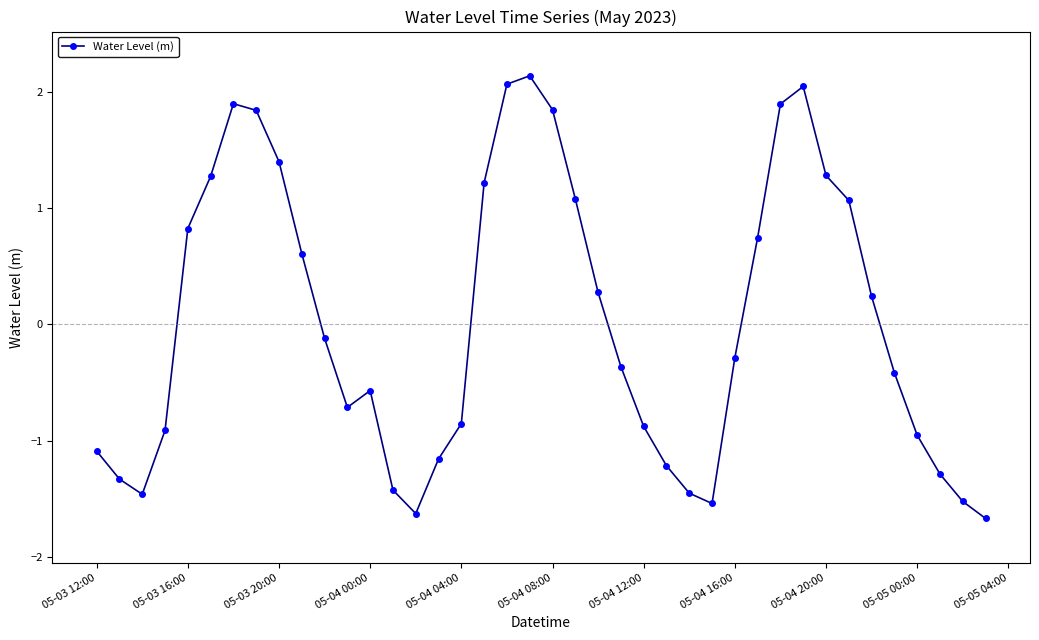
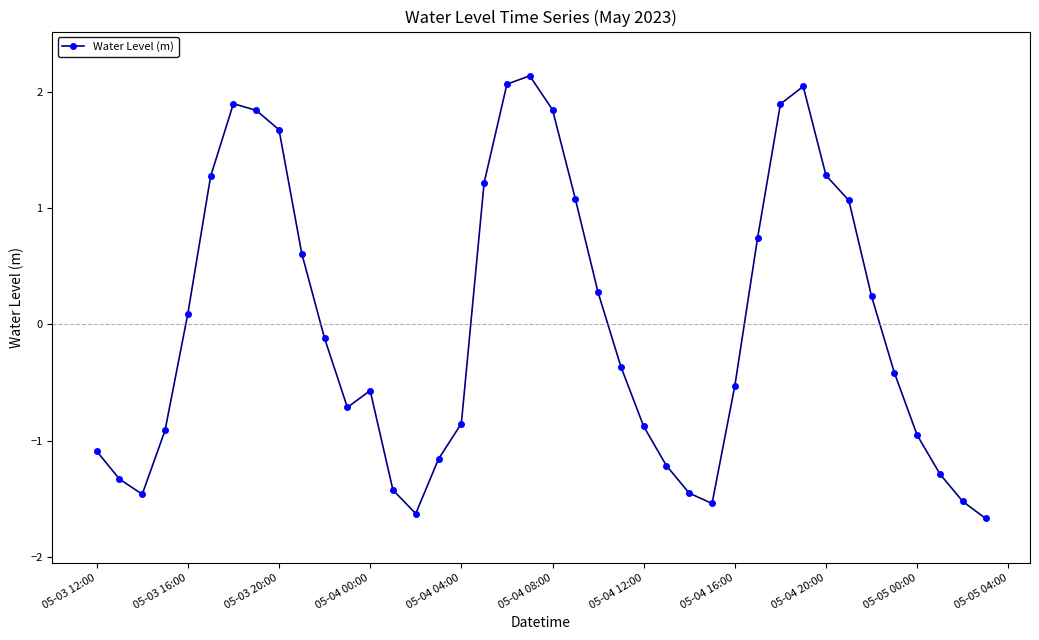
05-03 16:00: 0.83 -> 0.09
05-03 20:00: 1.40 -> 1.68
05-04 16:00: -0.29 -> -0.53
